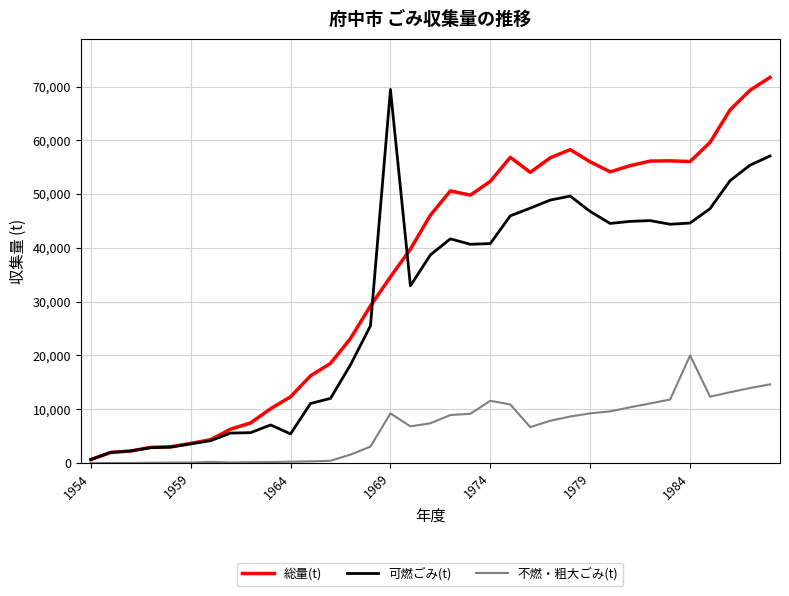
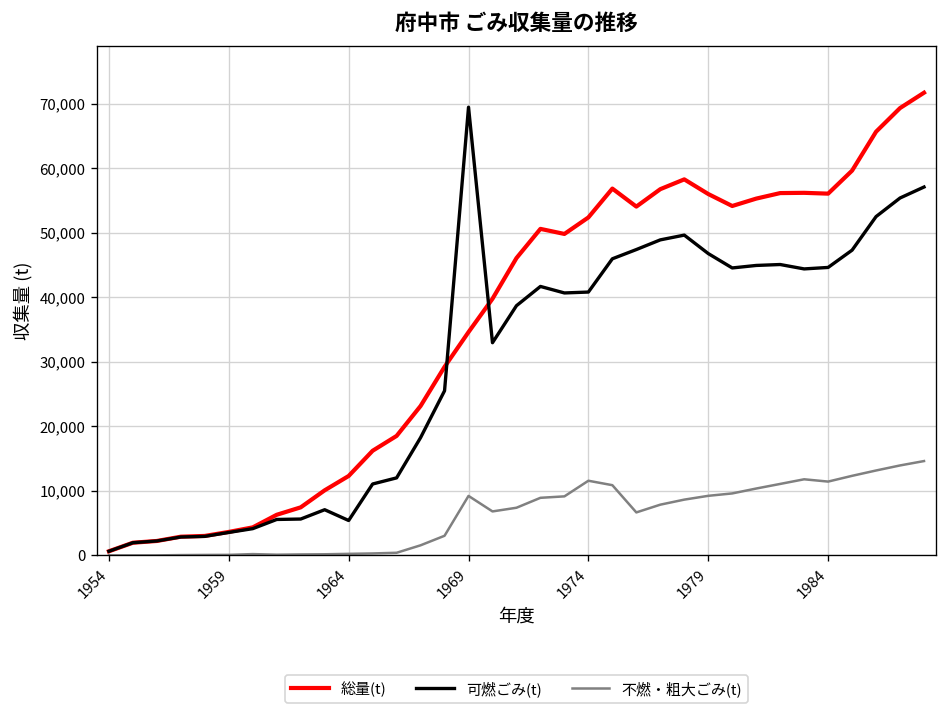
不燃・粗大ごみ(t), 1984: 20,000 -> 11,000
